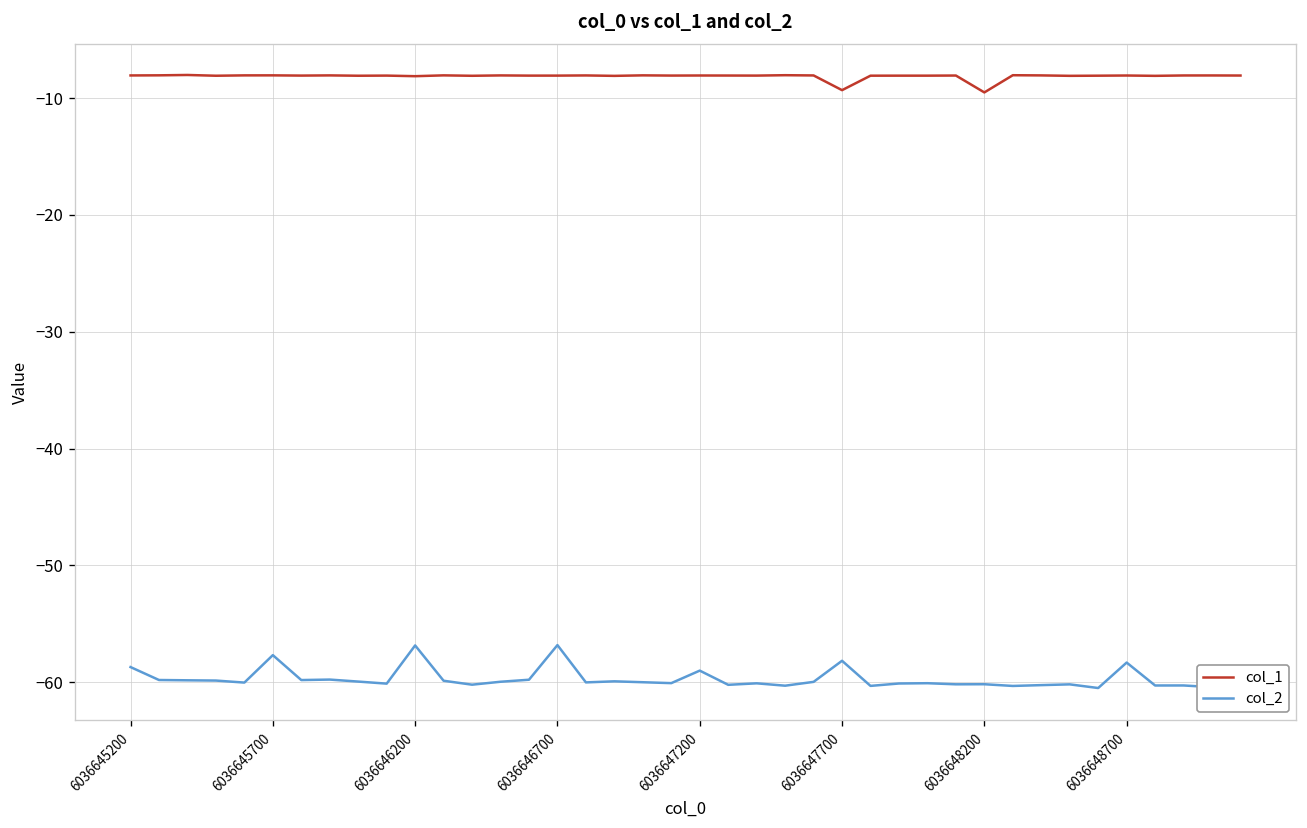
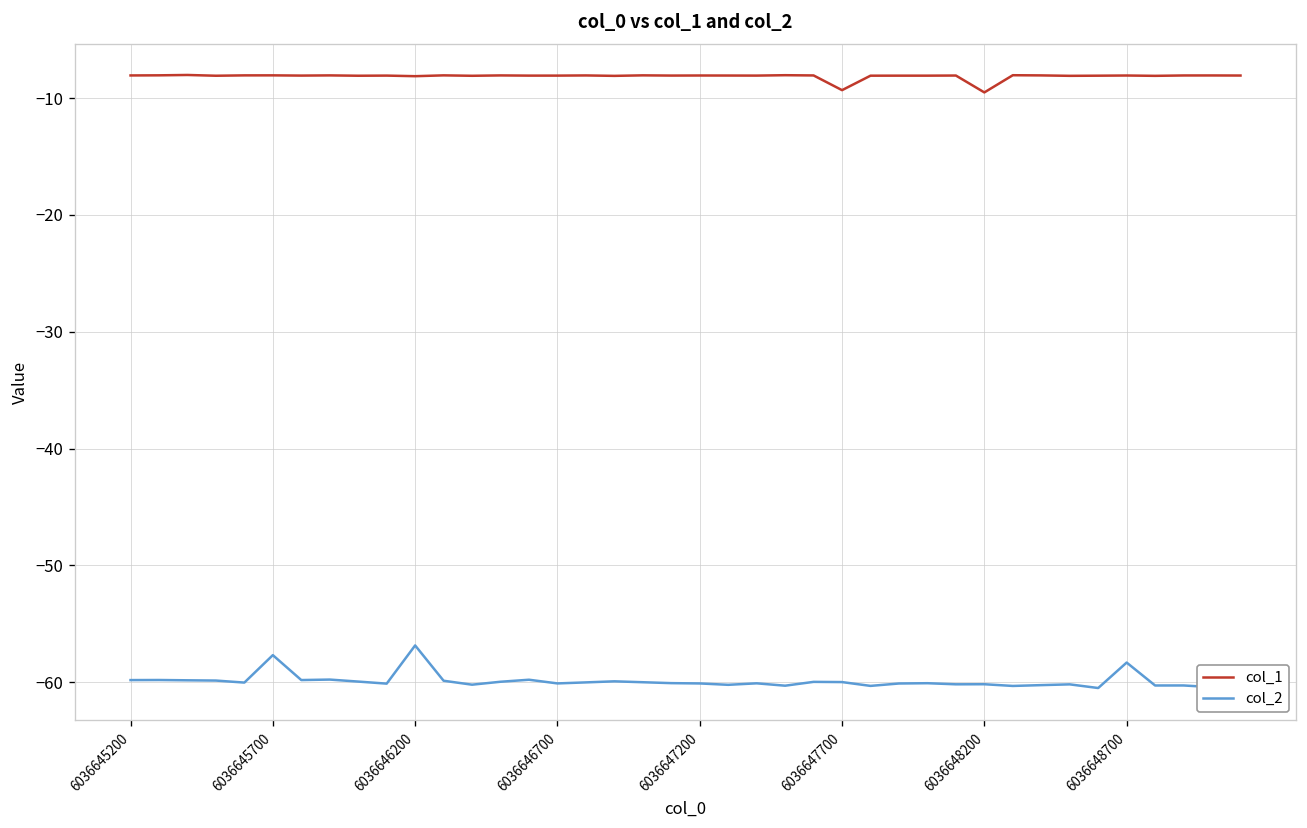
col_2, 6036645200: -59 -> -60
col_2, 6036646700: -57 -> -60
col_2, 6036647200: -59 -> -60
col_2, 6036647700: -58 -> -60
